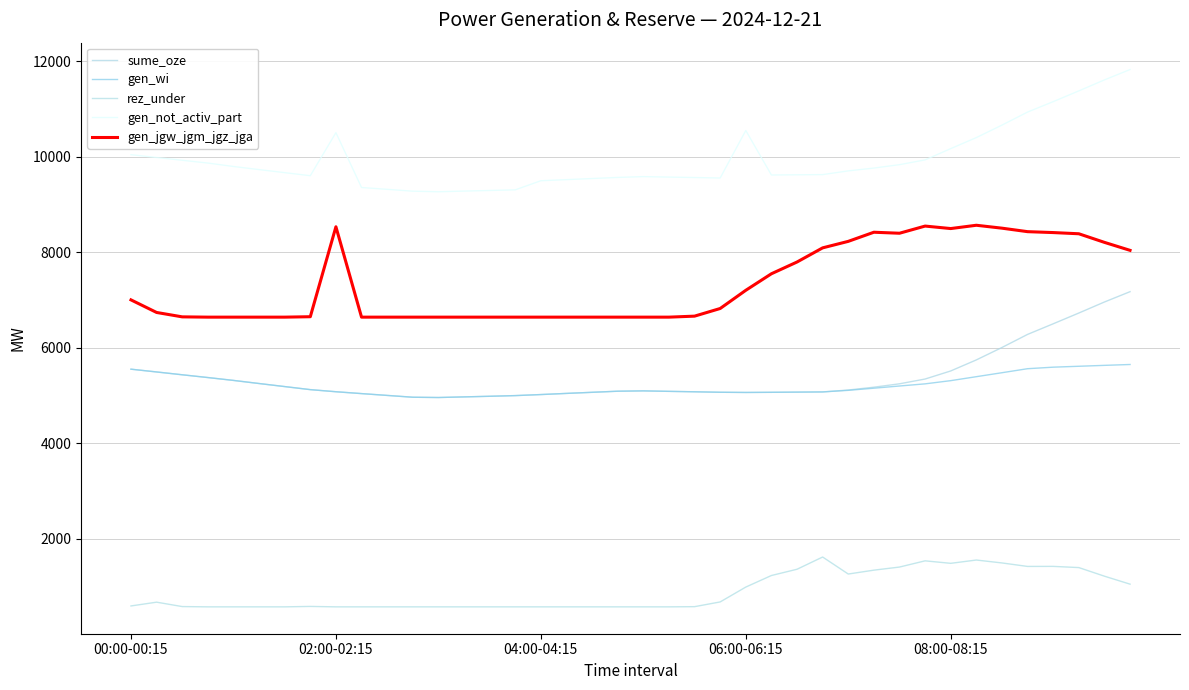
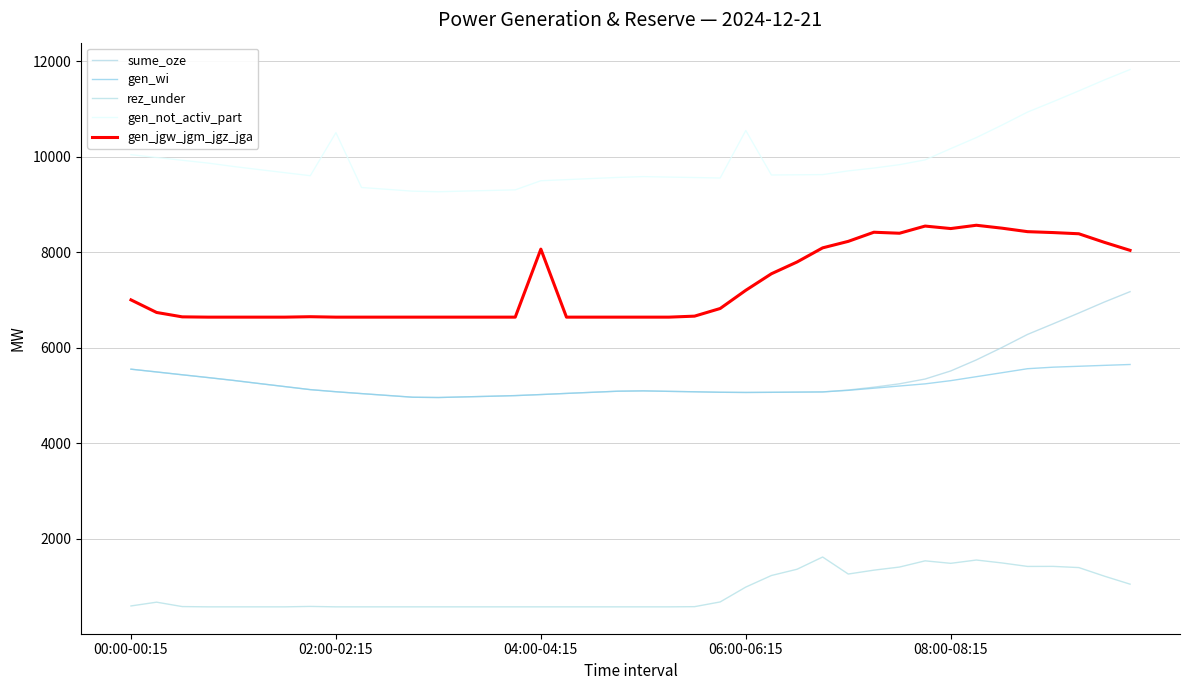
gen_jgw_jgm_jgz_jga, 02:00-02:15: 8500 -> 6600
gen_jgw_jgm_jgz_jga, 04:00-04:15: 6600 -> 8100
